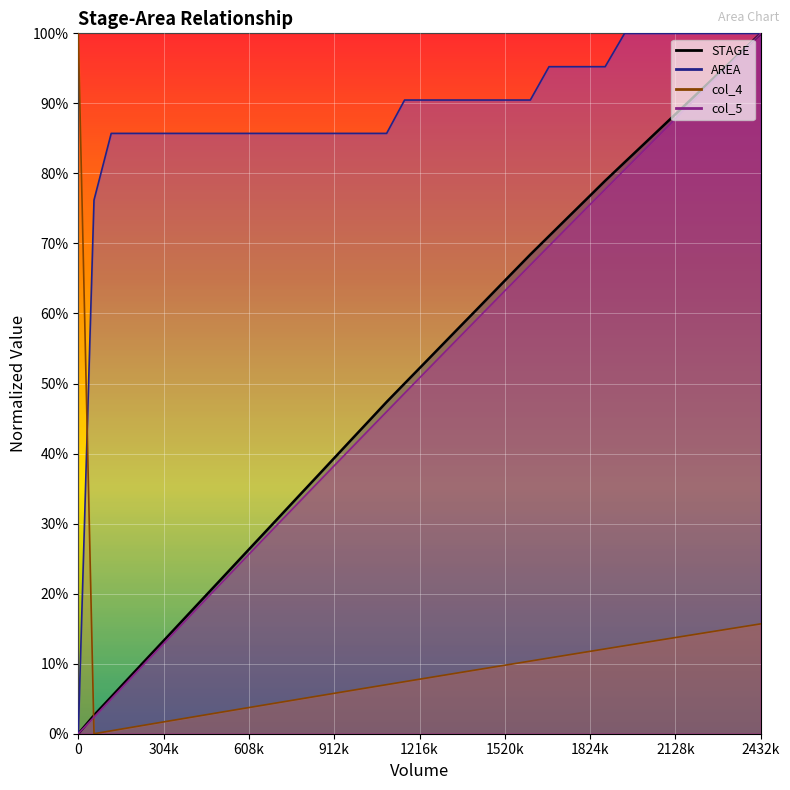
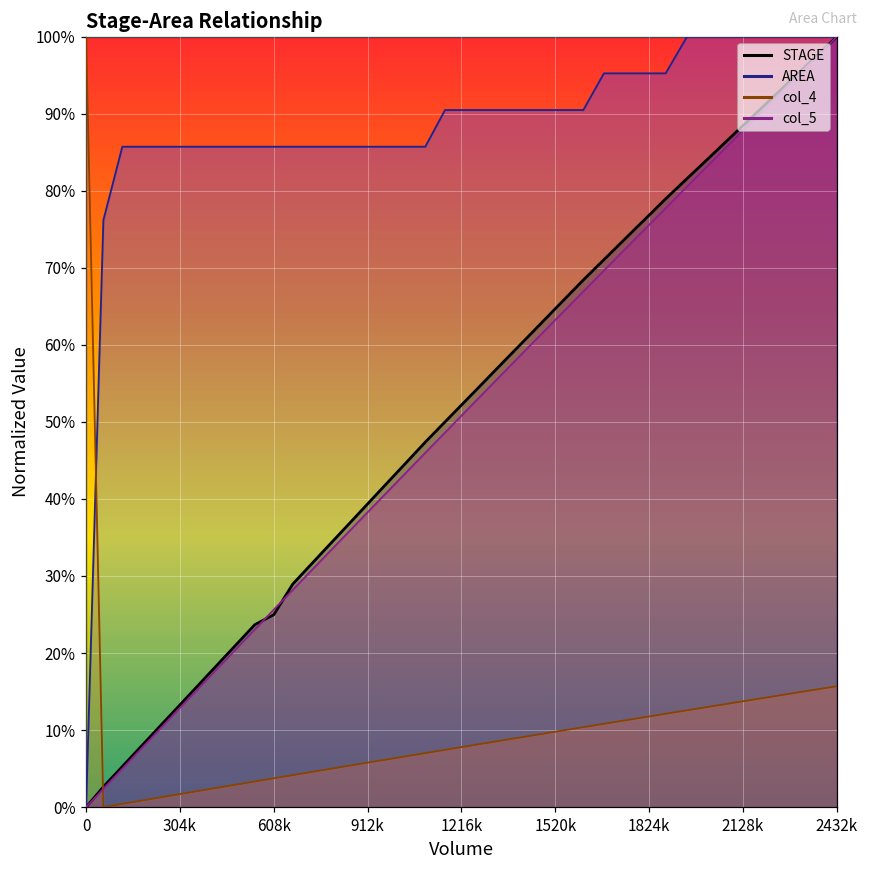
STAGE, 608k: 26% -> 25%
